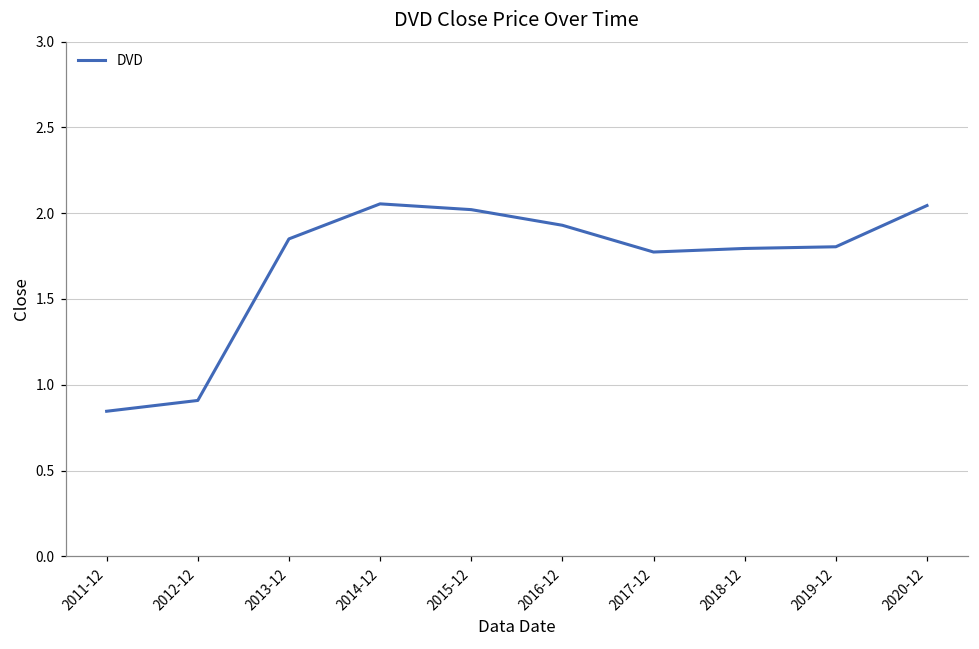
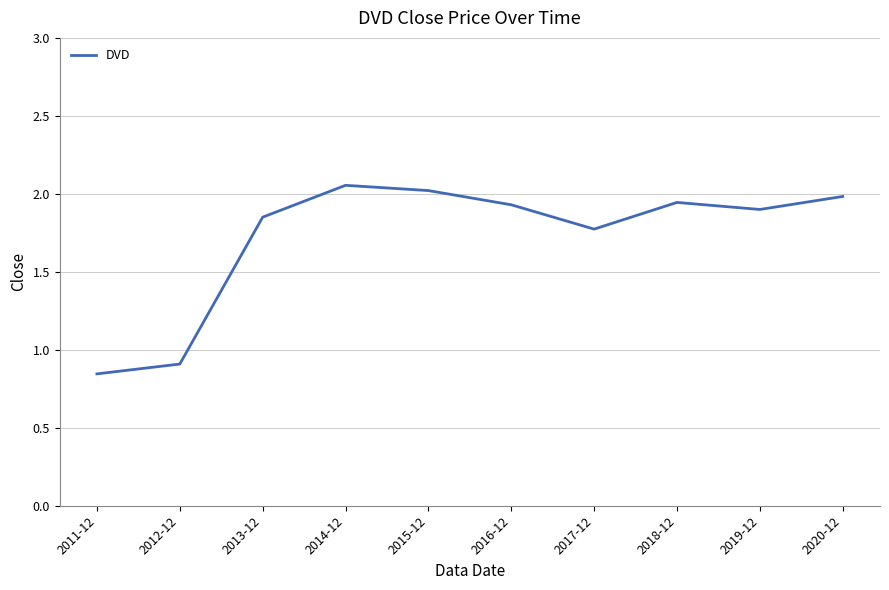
2018-12: 1.79 -> 1.94
2019-12: 1.80 -> 1.90
2020-12: 2.04 -> 1.98
